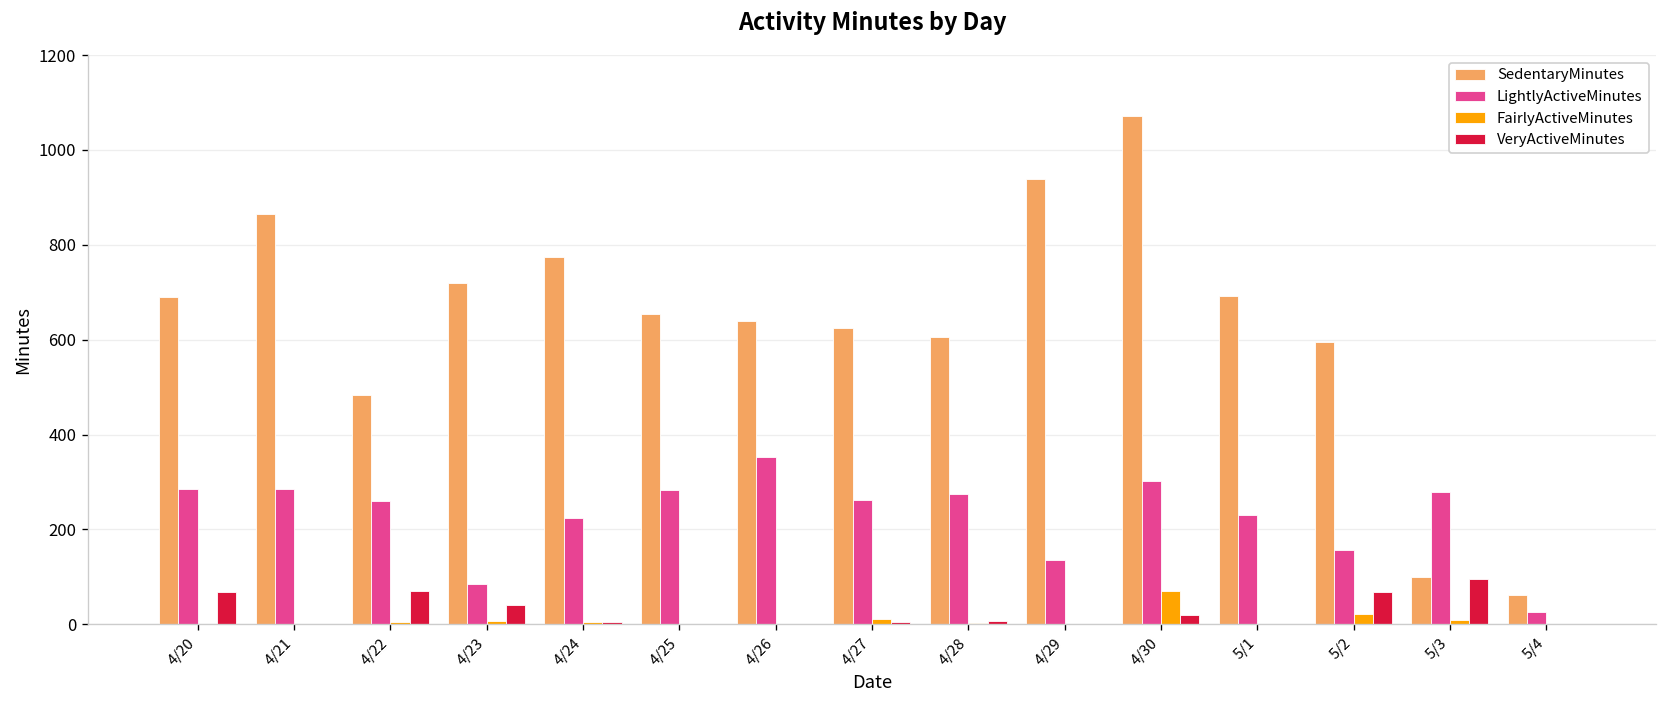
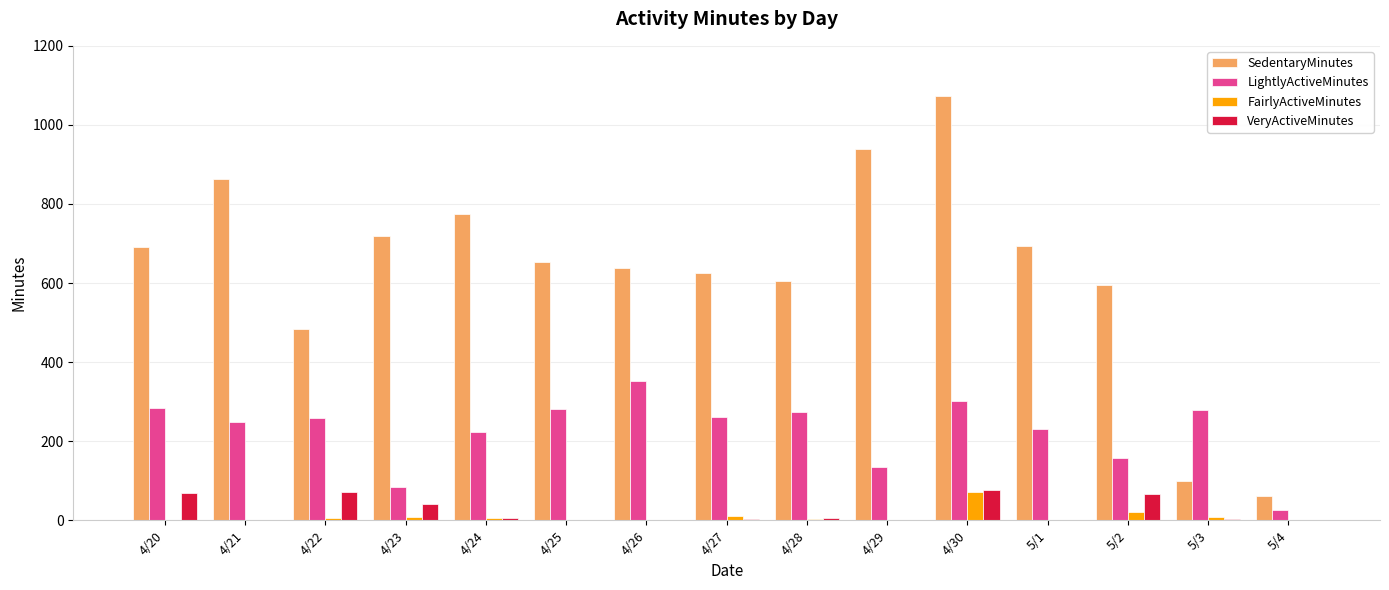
LightlyActiveMinutes, 4/21: 290 -> 250
VeryActiveMinutes, 4/30: 20 -> 80
VeryActiveMinutes, 5/3: 100 -> 0
